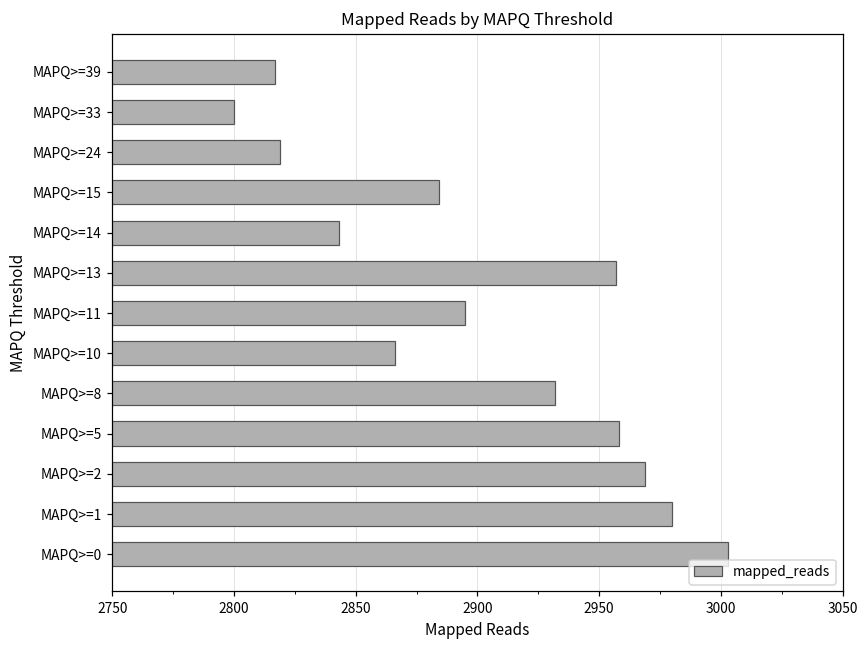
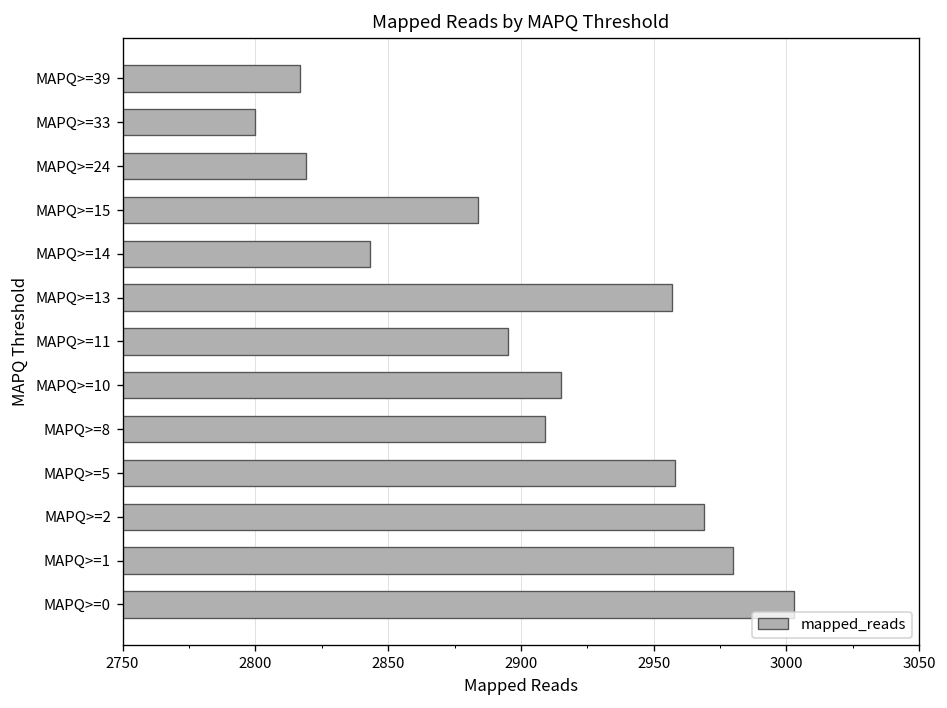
MAPQ>=10: 2866 -> 2915
MAPQ>=8: 2932 -> 2909
